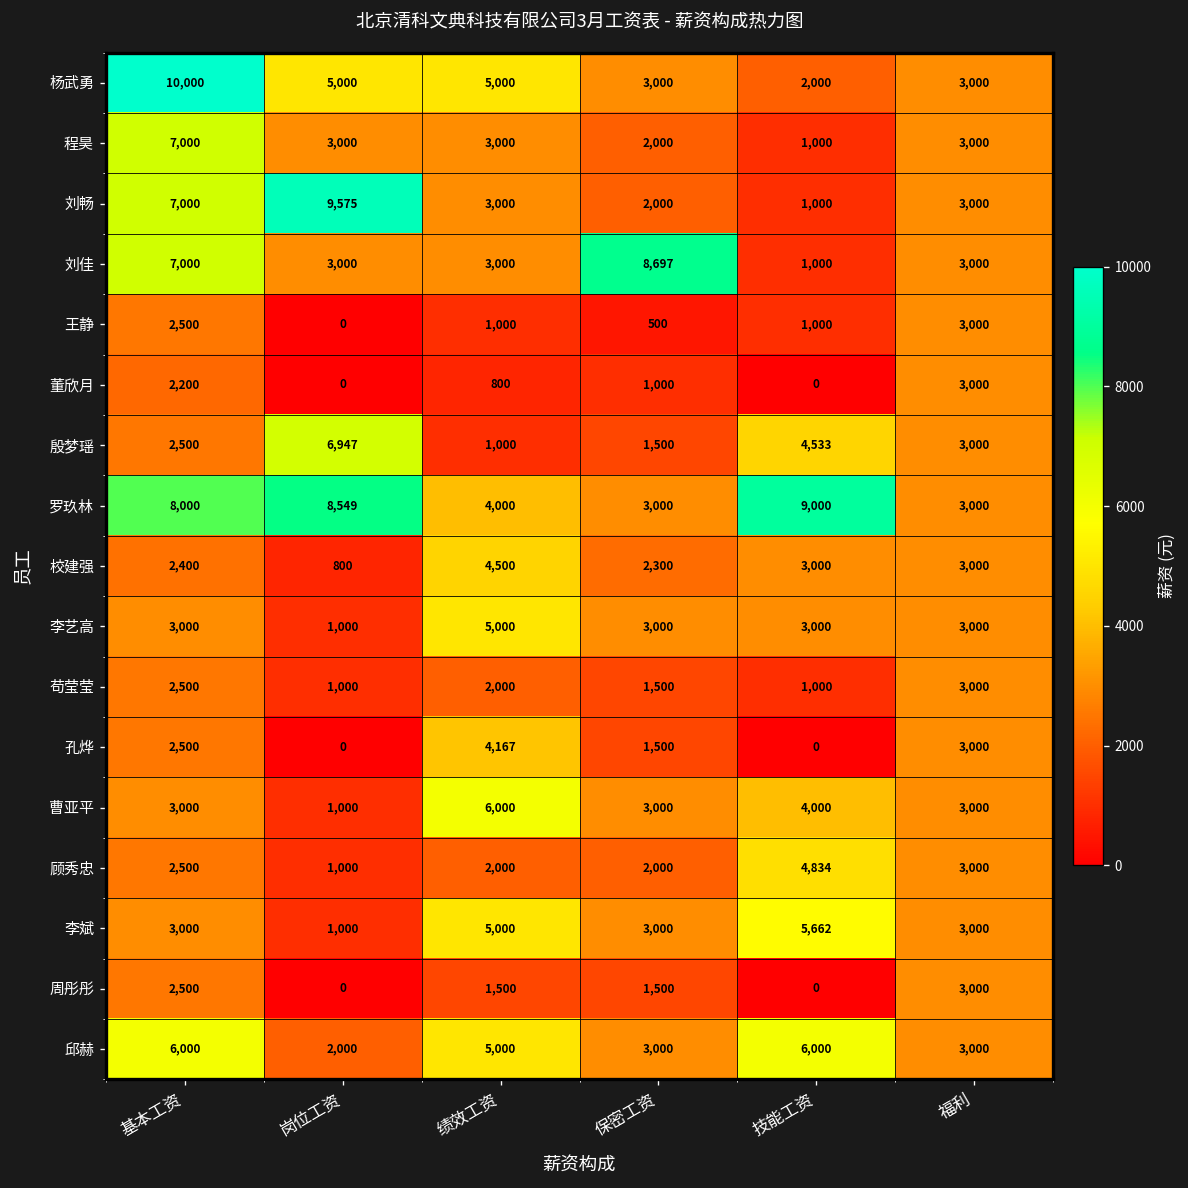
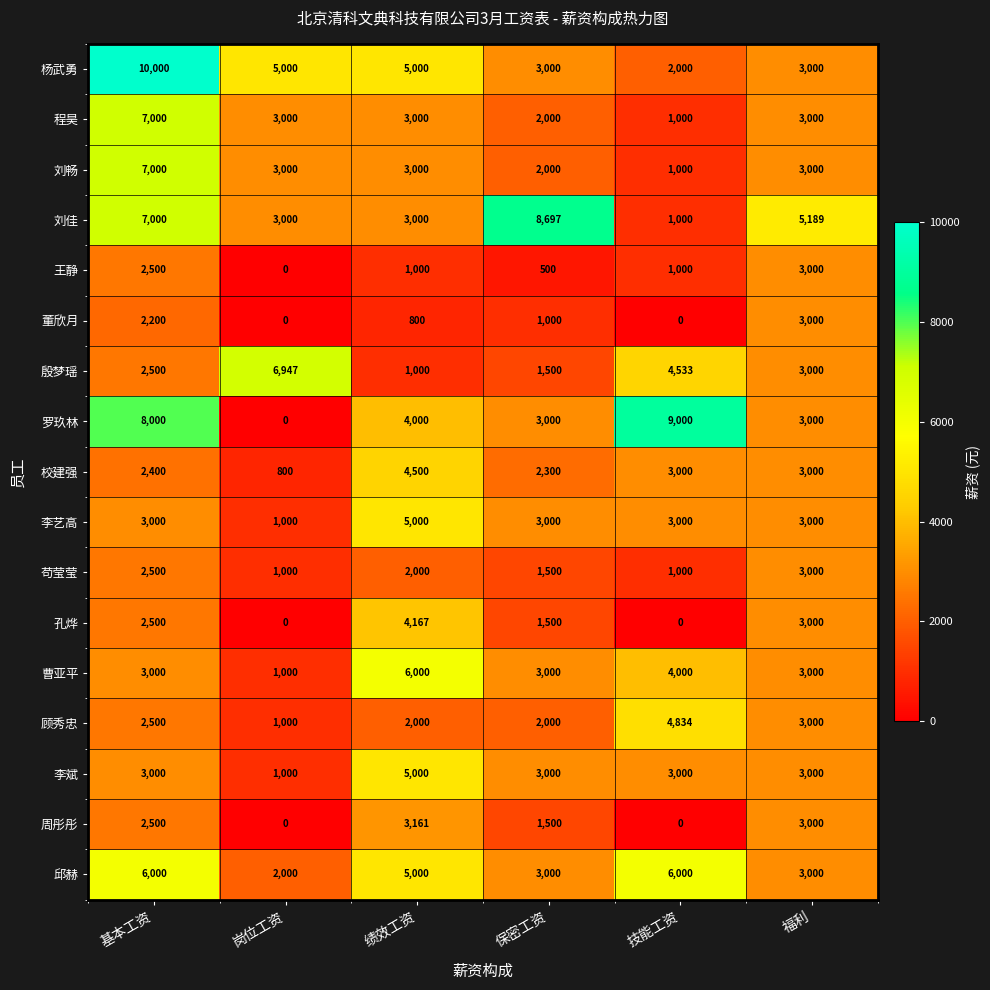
刘畅, 岗位工资: 9,575 -> 3,000
刘佳, 福利: 3,000 -> 5,189
罗玖林, 岗位工资: 8,549 -> 0
李斌, 技能工资: 5,662 -> 3,000
周彤彤, 绩效工资: 1,500 -> 3,161
